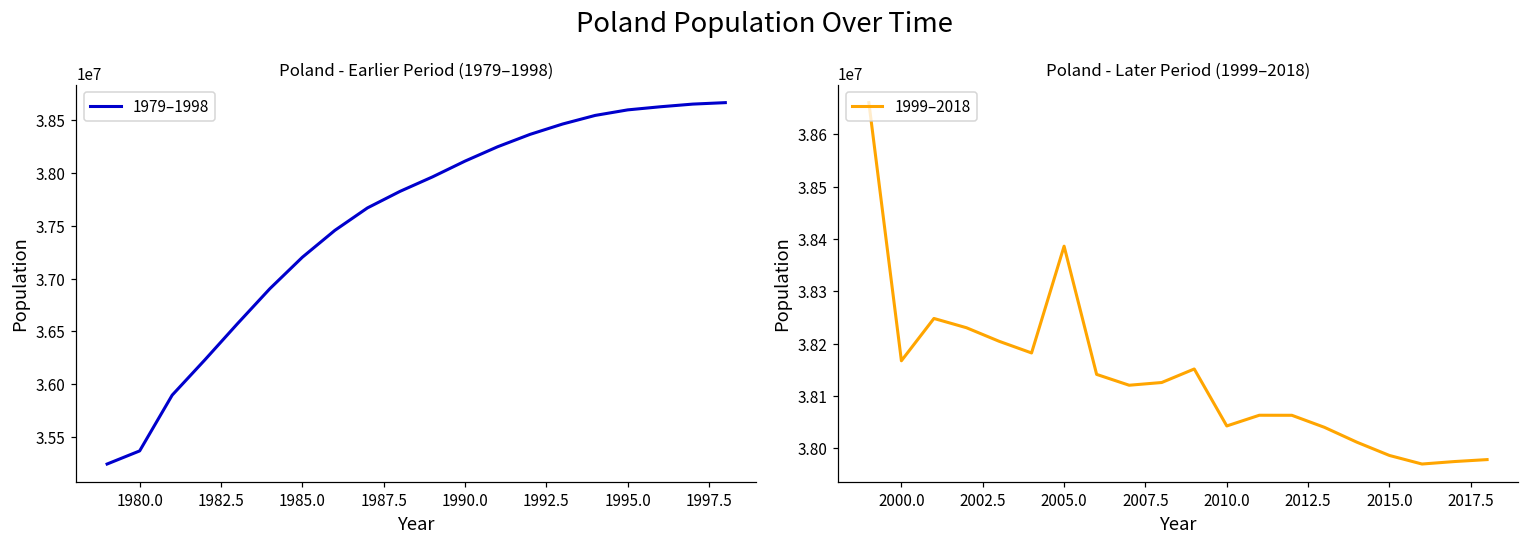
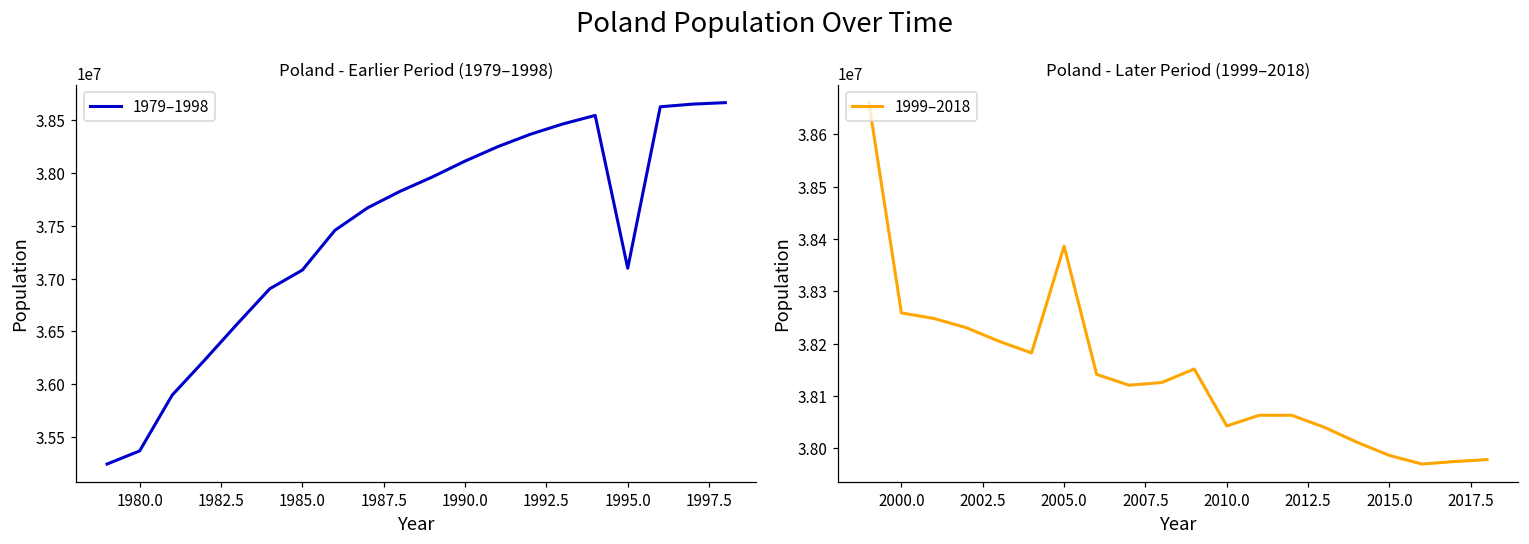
Poland - Earlier Period (1979–1998), 1985.0: 37200000 -> 37100000
Poland - Earlier Period (1979–1998), 1995.0: 38600000 -> 37100000
Poland - Later Period (1999–2018), 2000.0: 38170000 -> 38260000
